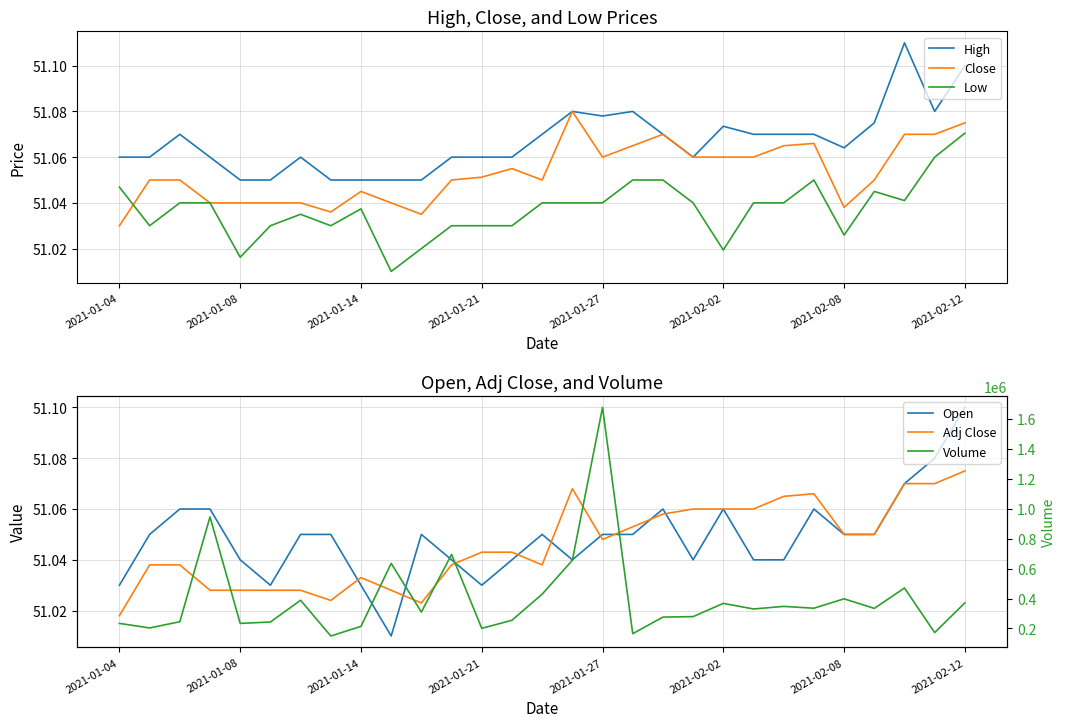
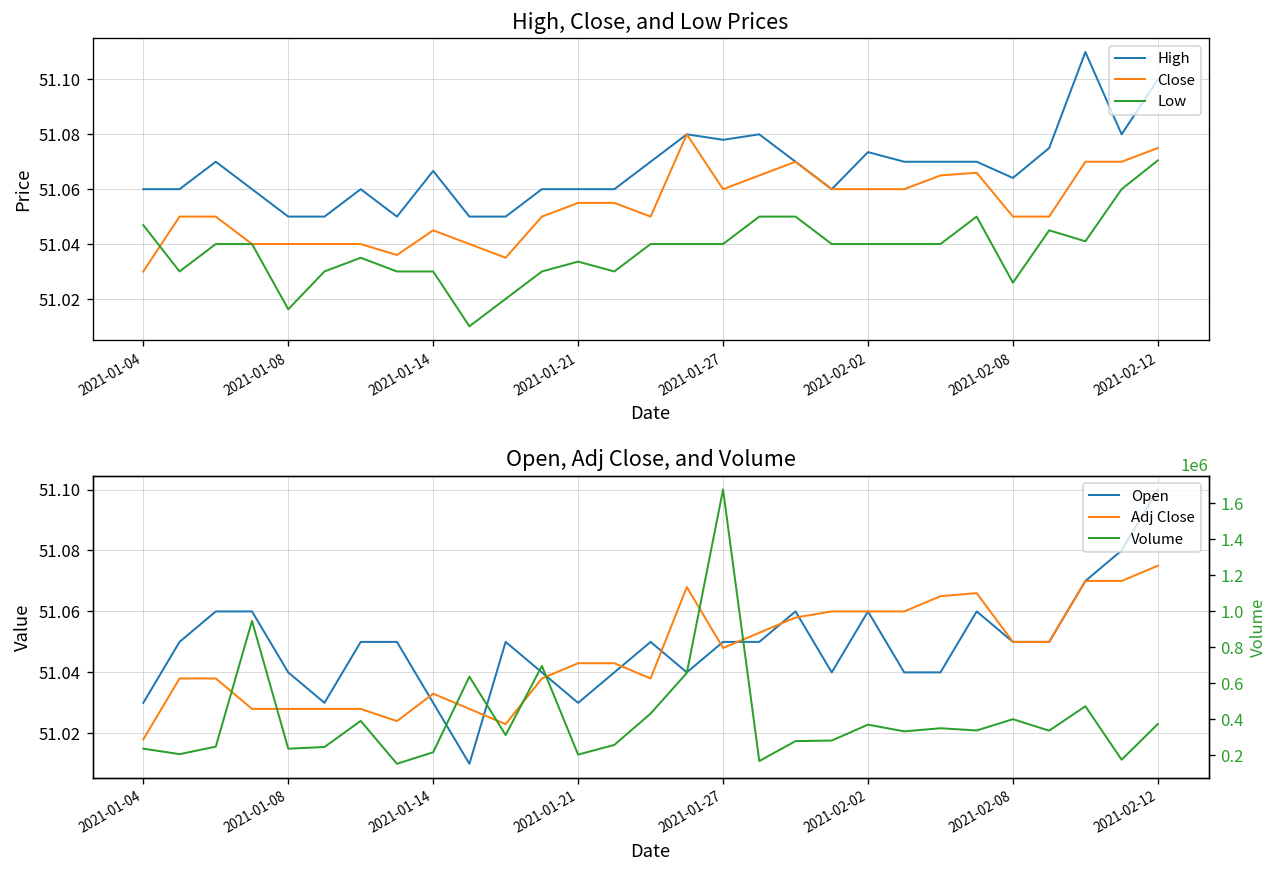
High, Close, and Low Prices, High, 2021-01-14: 51.050 -> 51.067
High, Close, and Low Prices, Low, 2021-01-14: 51.037 -> 51.030
High, Close, and Low Prices, Close, 2021-01-21: 51.051 -> 51.055
High, Close, and Low Prices, Low, 2021-01-21: 51.030 -> 51.034
High, Close, and Low Prices, Low, 2021-02-02: 51.019 -> 51.040
High, Close, and Low Prices, Close, 2021-02-08: 51.038 -> 51.050
